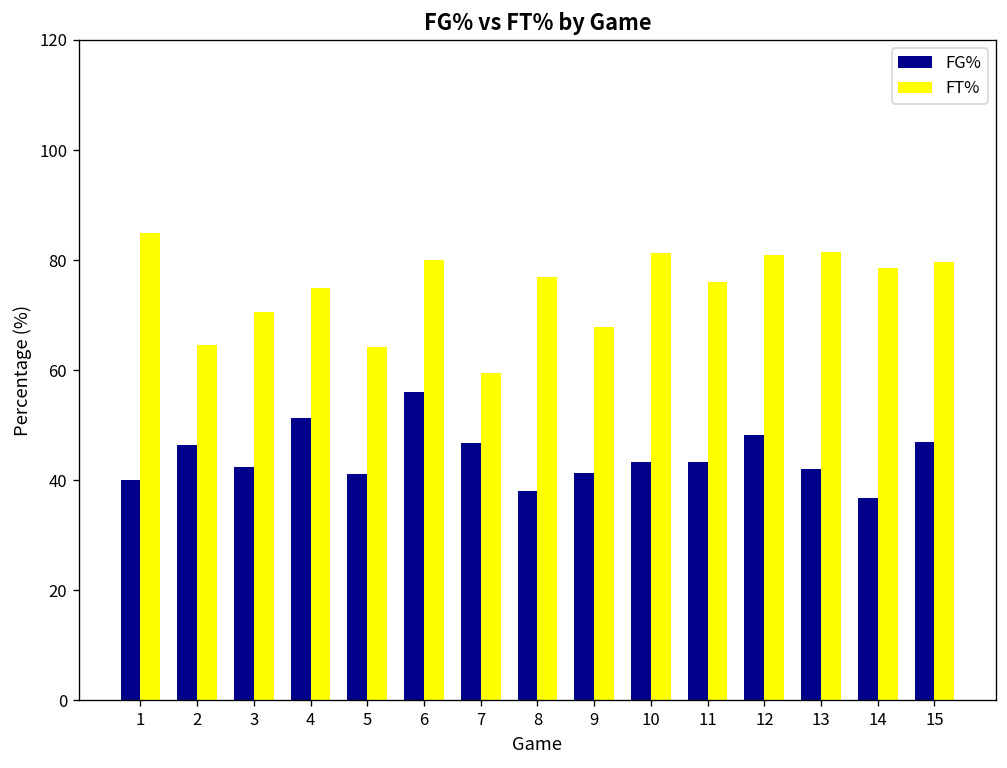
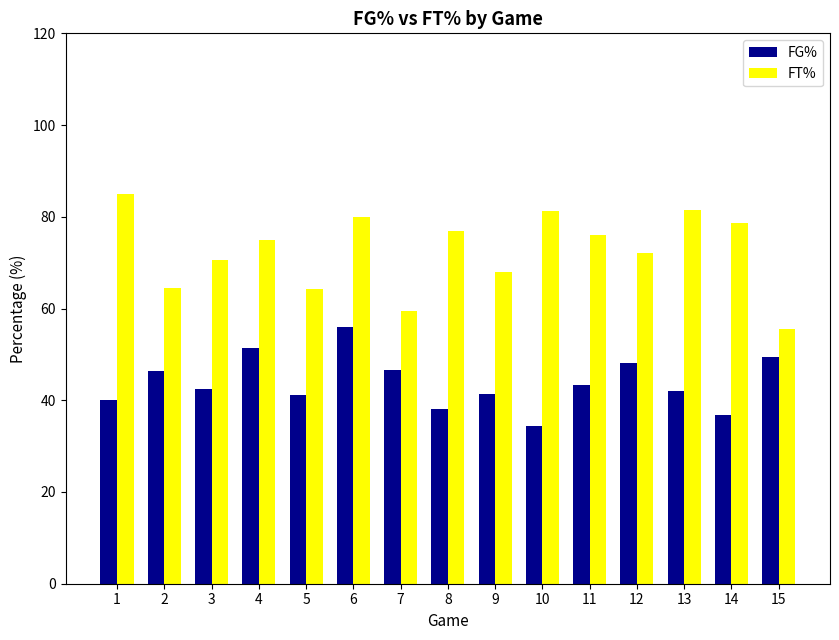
FG%, 10: 43 -> 34
FT%, 12: 81 -> 72
FG%, 15: 47 -> 49
FT%, 15: 80 -> 56
